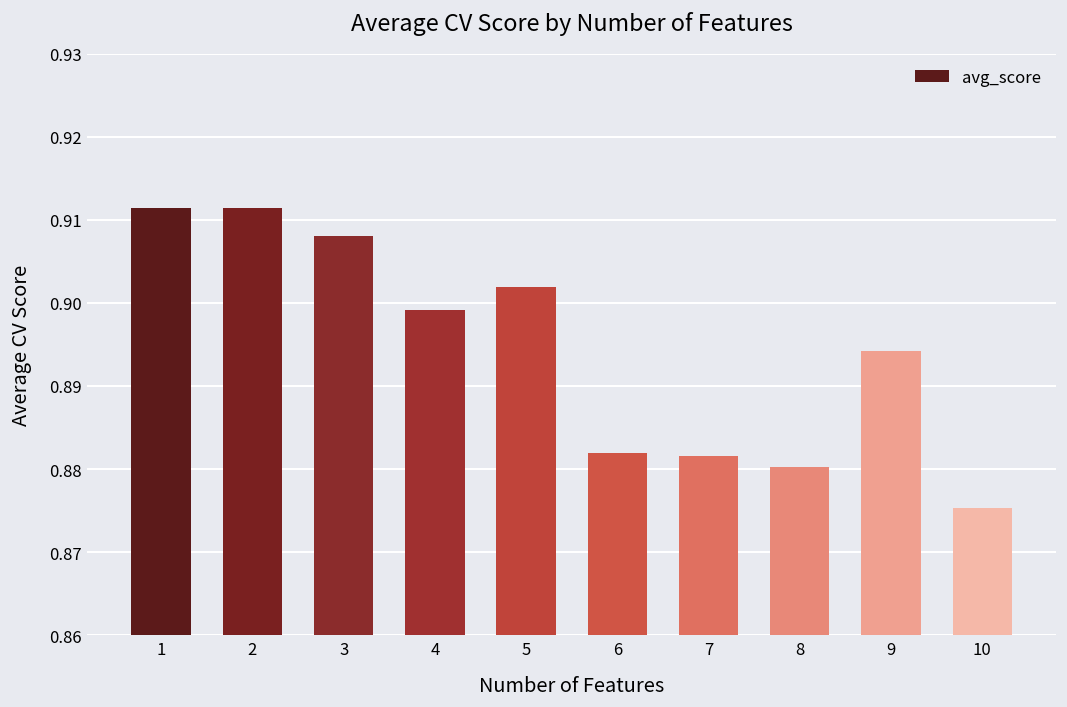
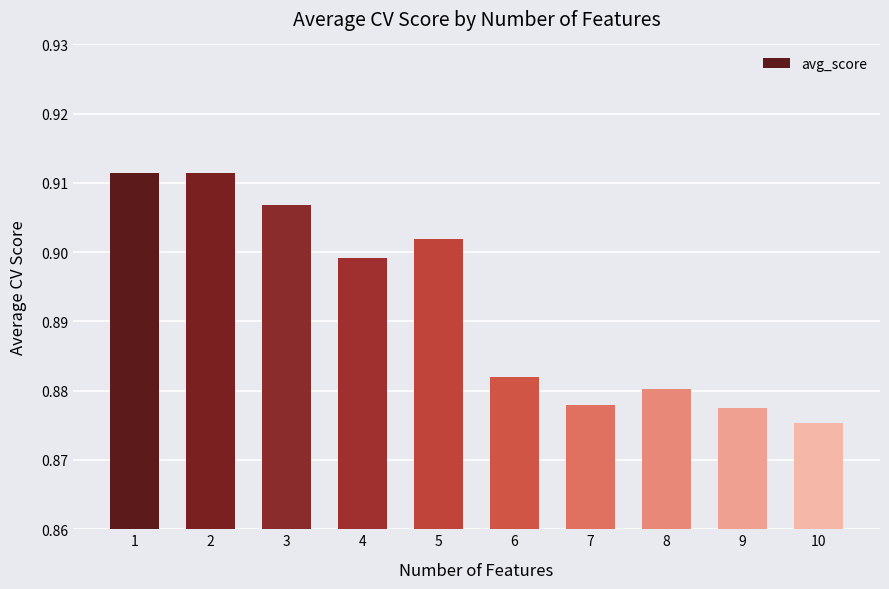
3: 0.908 -> 0.907
7: 0.882 -> 0.878
9: 0.894 -> 0.878
